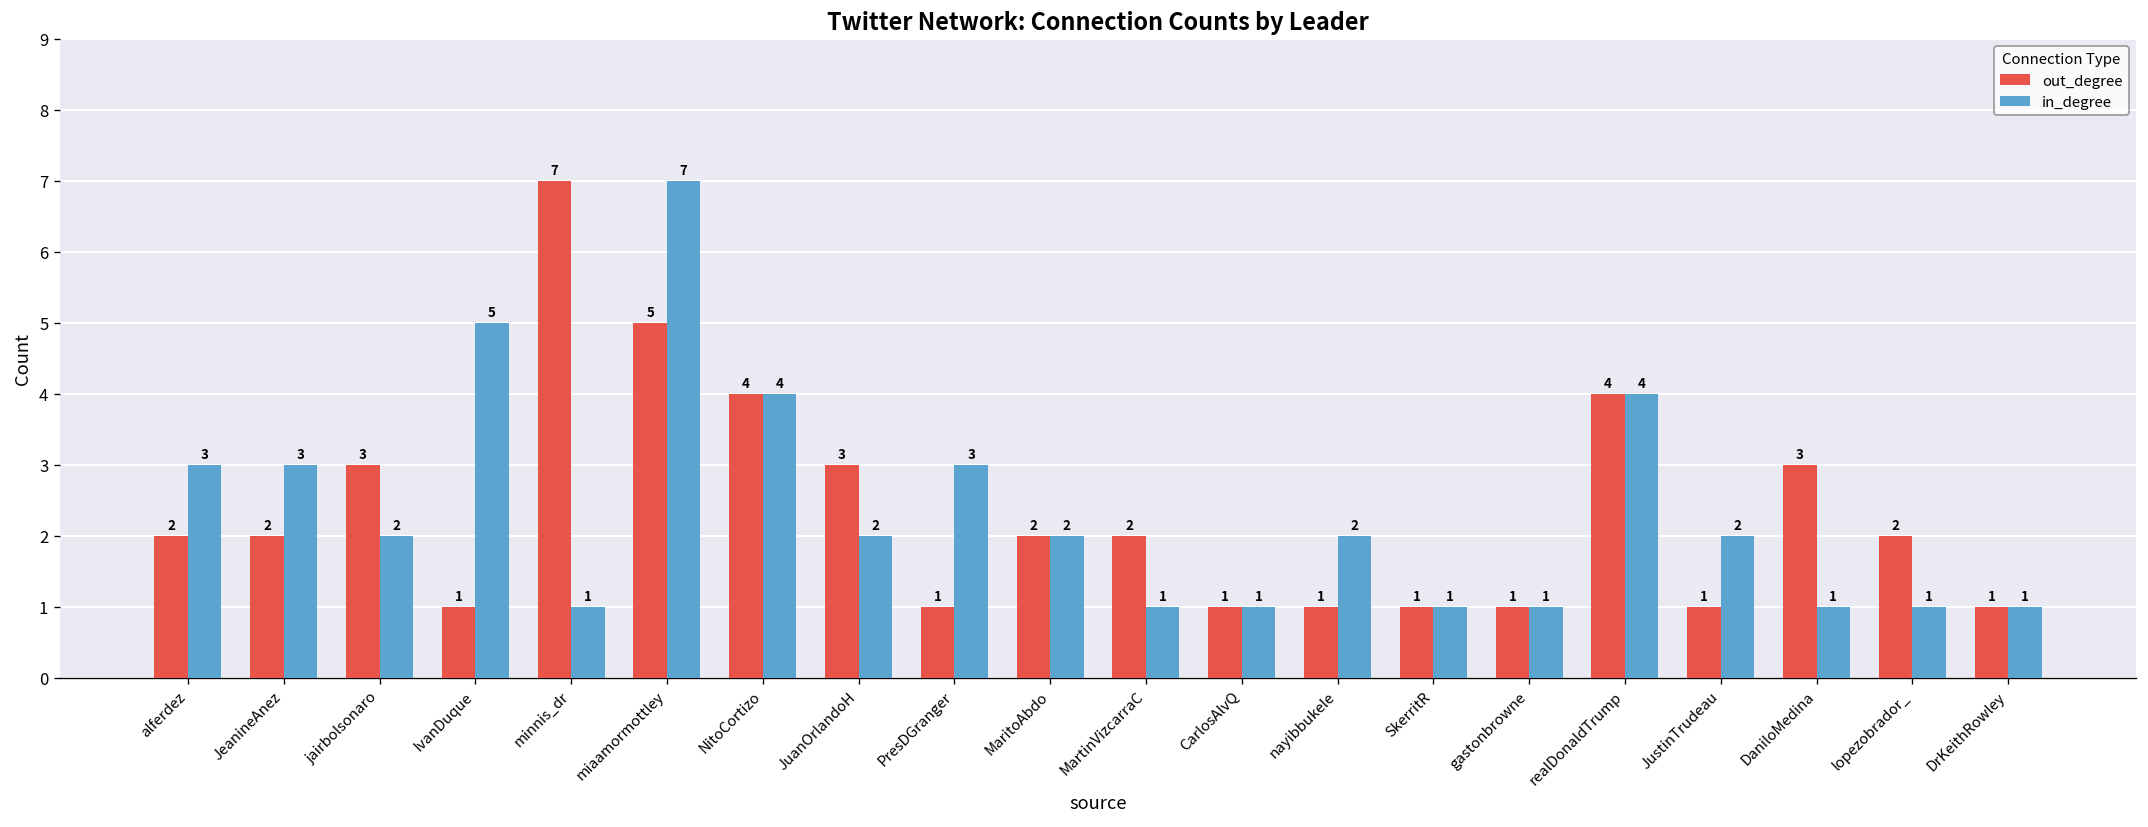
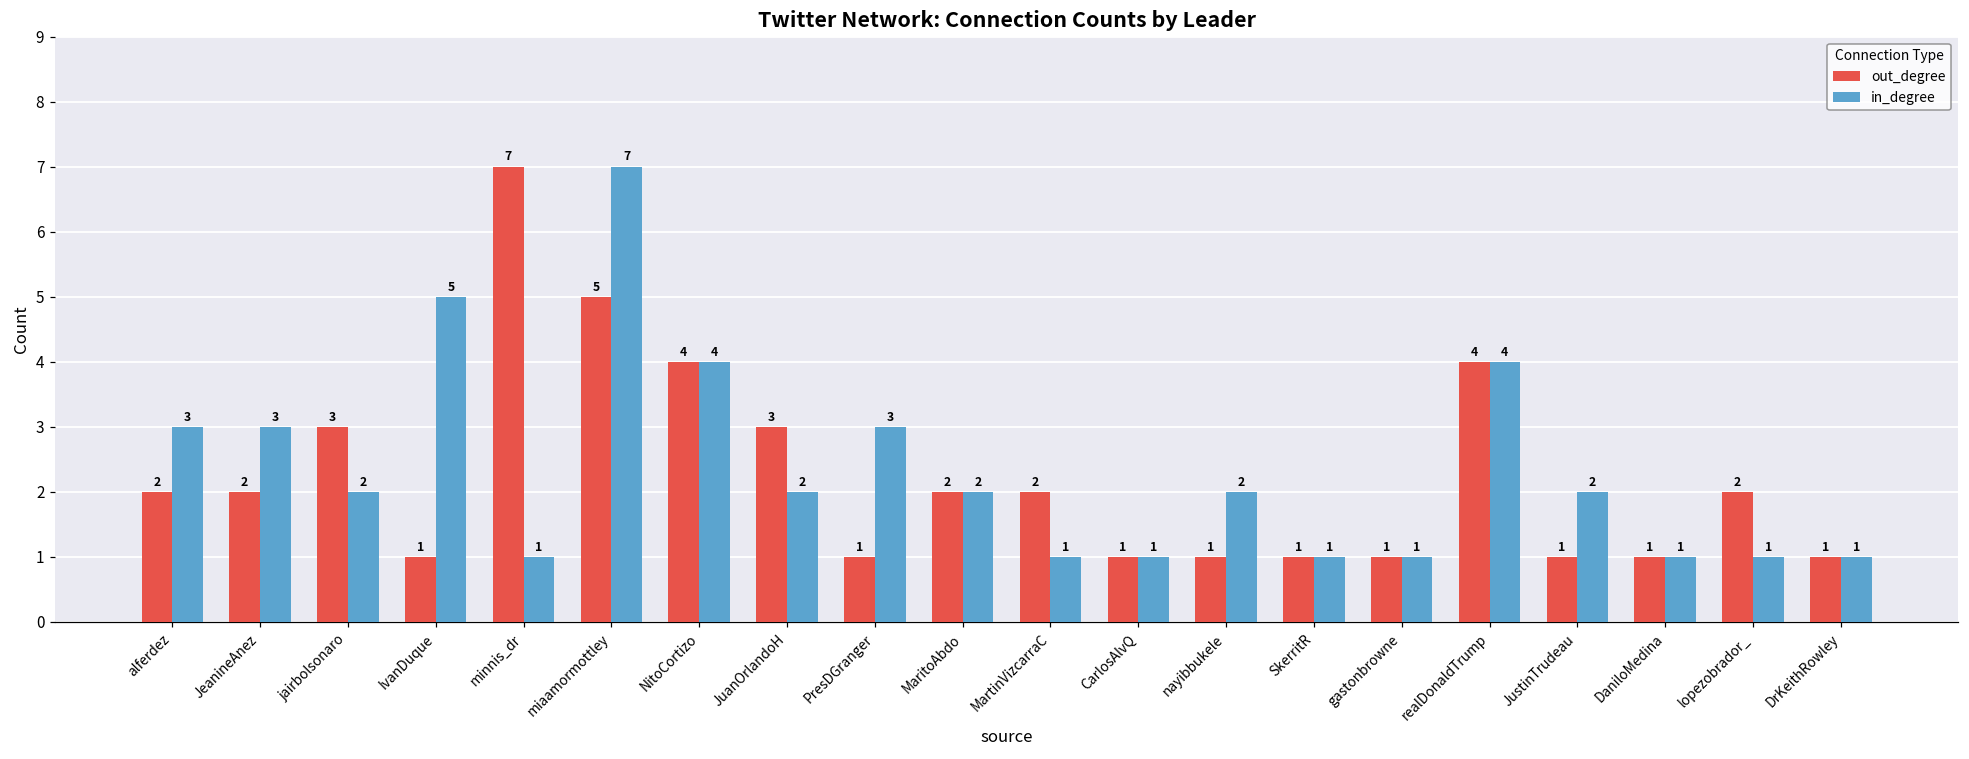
out_degree, DaniloMedina: 3 -> 1
